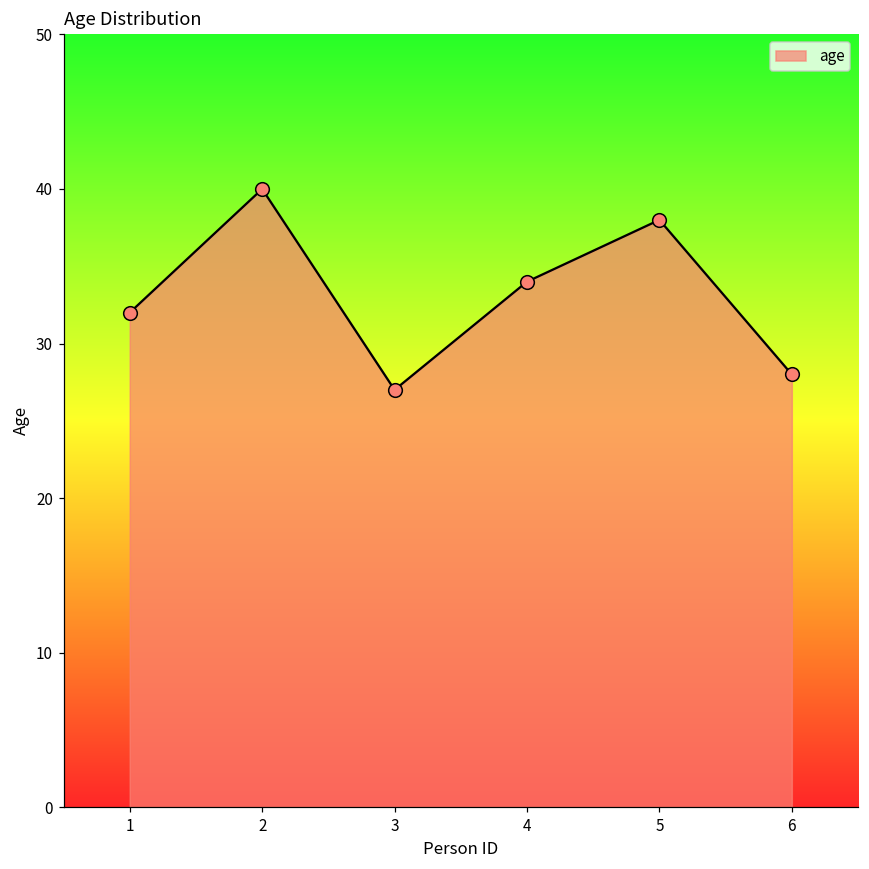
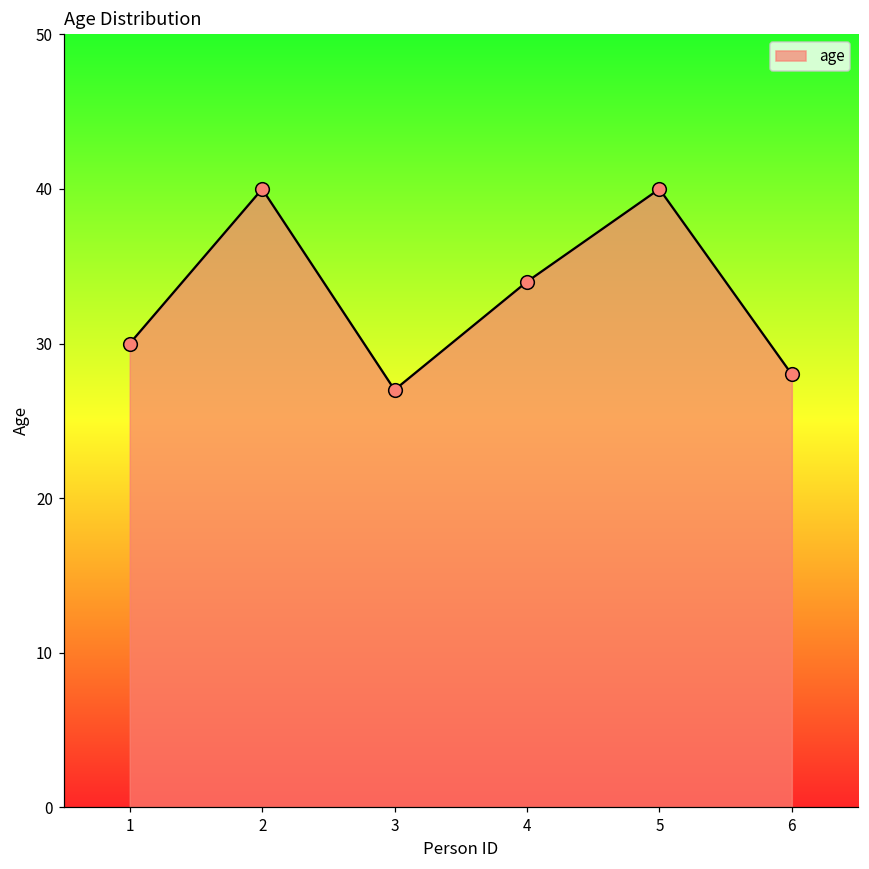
1: 32 -> 30
5: 38 -> 40
